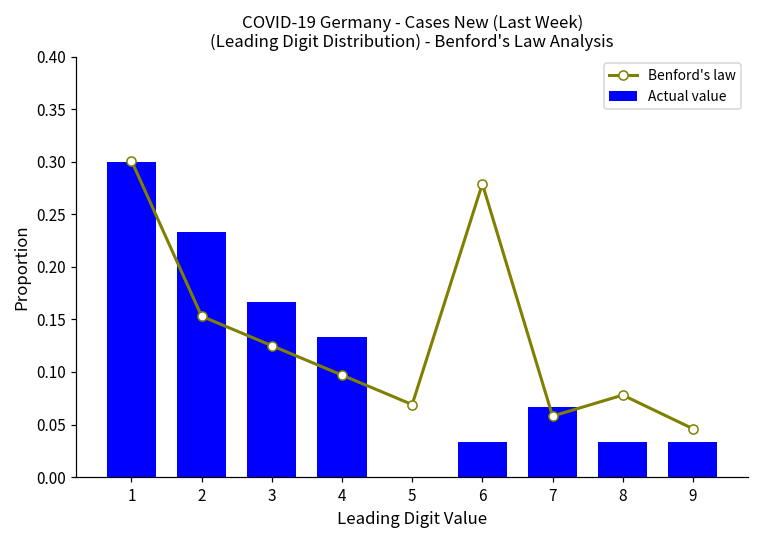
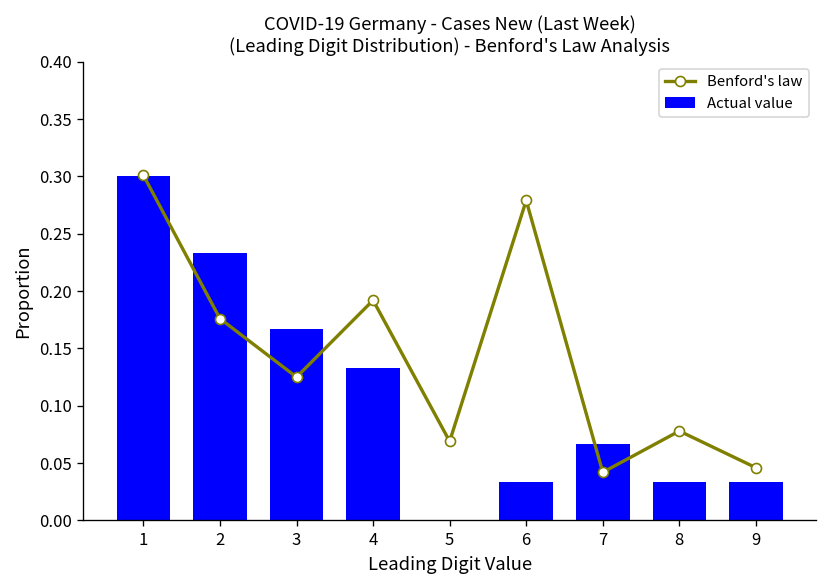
Benford's law, 2: 0.15 -> 0.18
Benford's law, 4: 0.10 -> 0.19
Benford's law, 7: 0.06 -> 0.04
